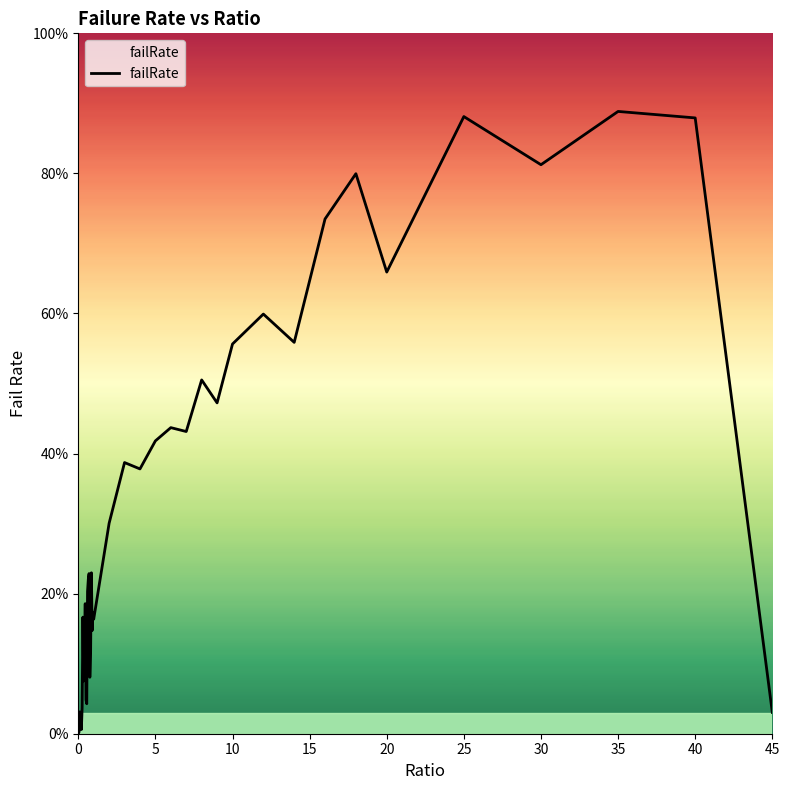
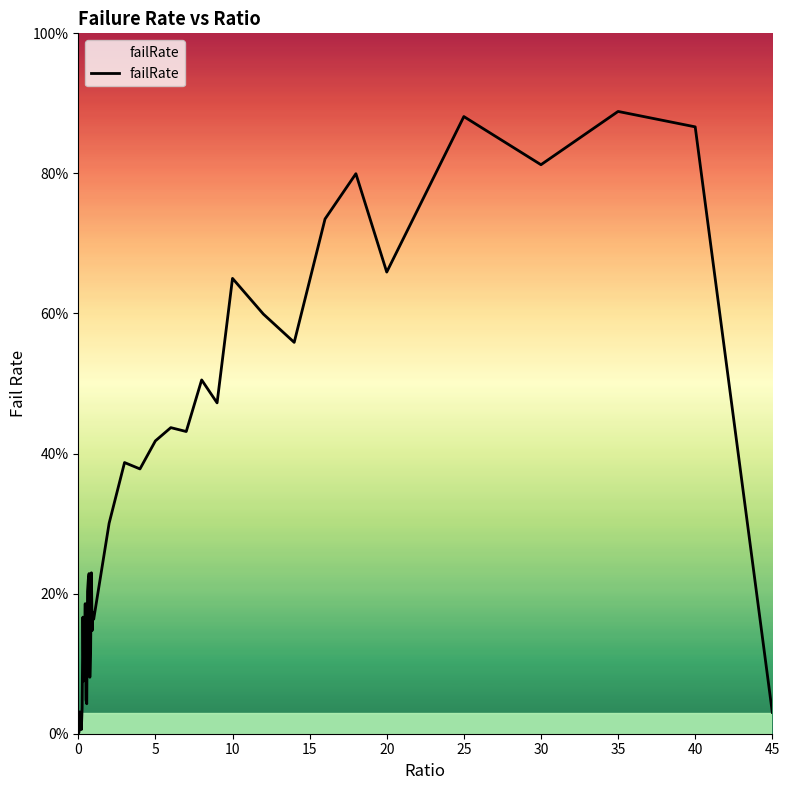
10: 56% -> 65%
40: 88% -> 87%
